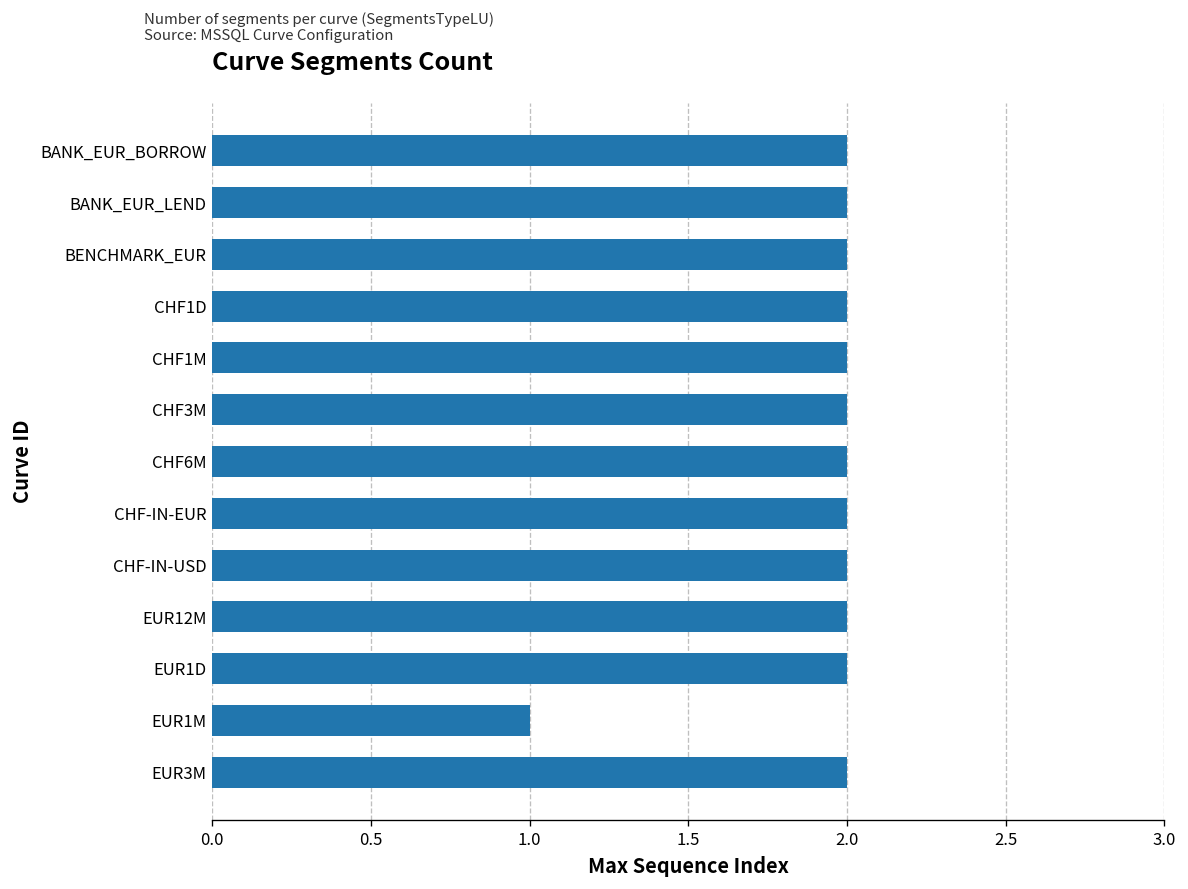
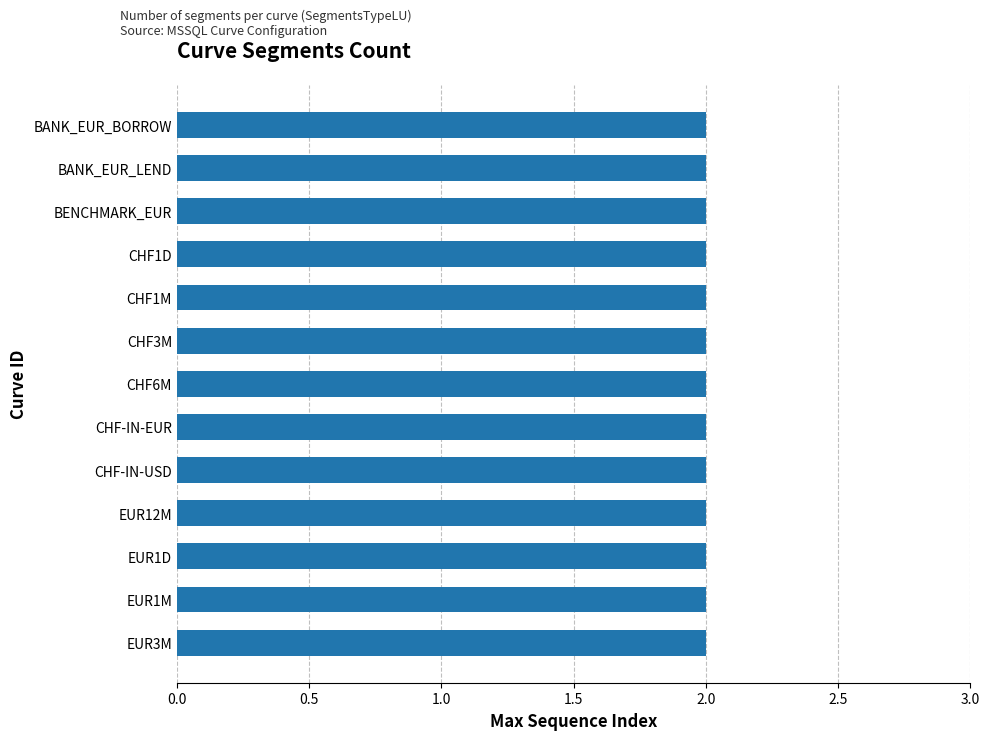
EUR1M: 1 -> 2
